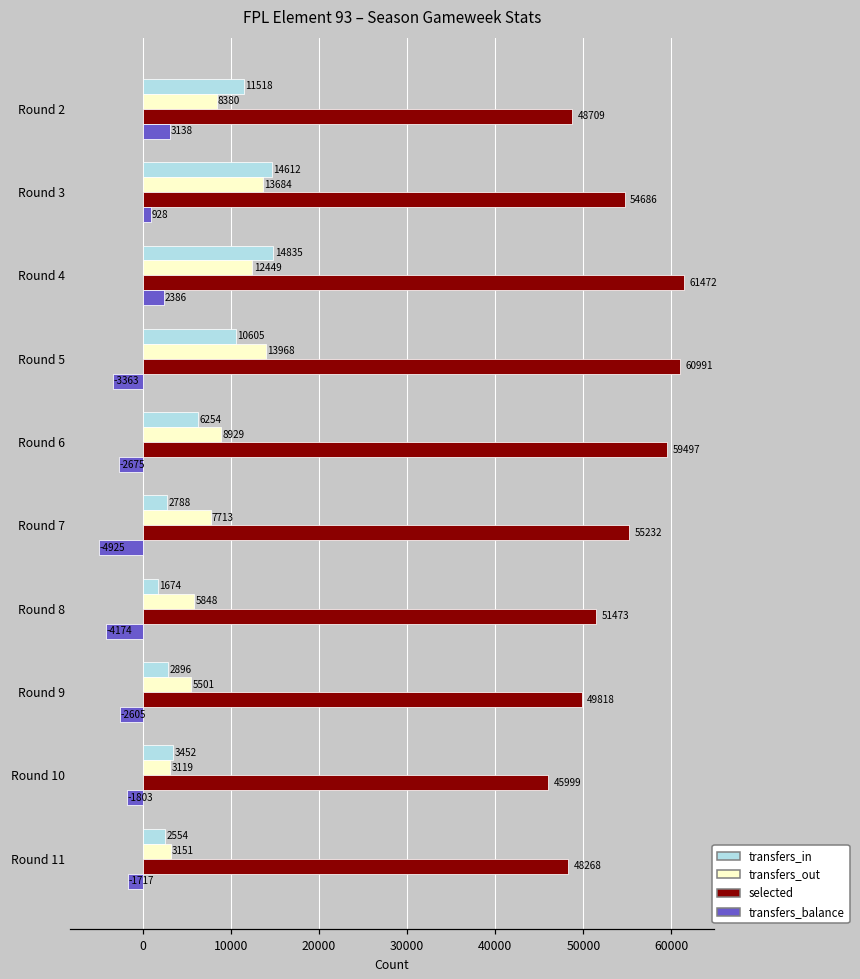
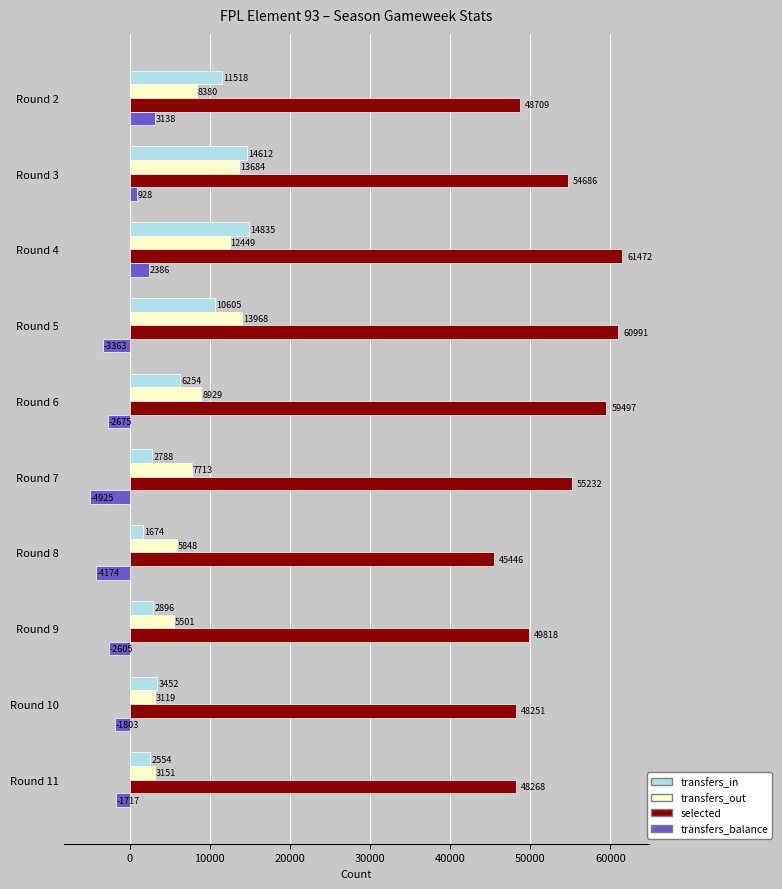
selected, Round 8: 51473 -> 45446
selected, Round 10: 45999 -> 48251
